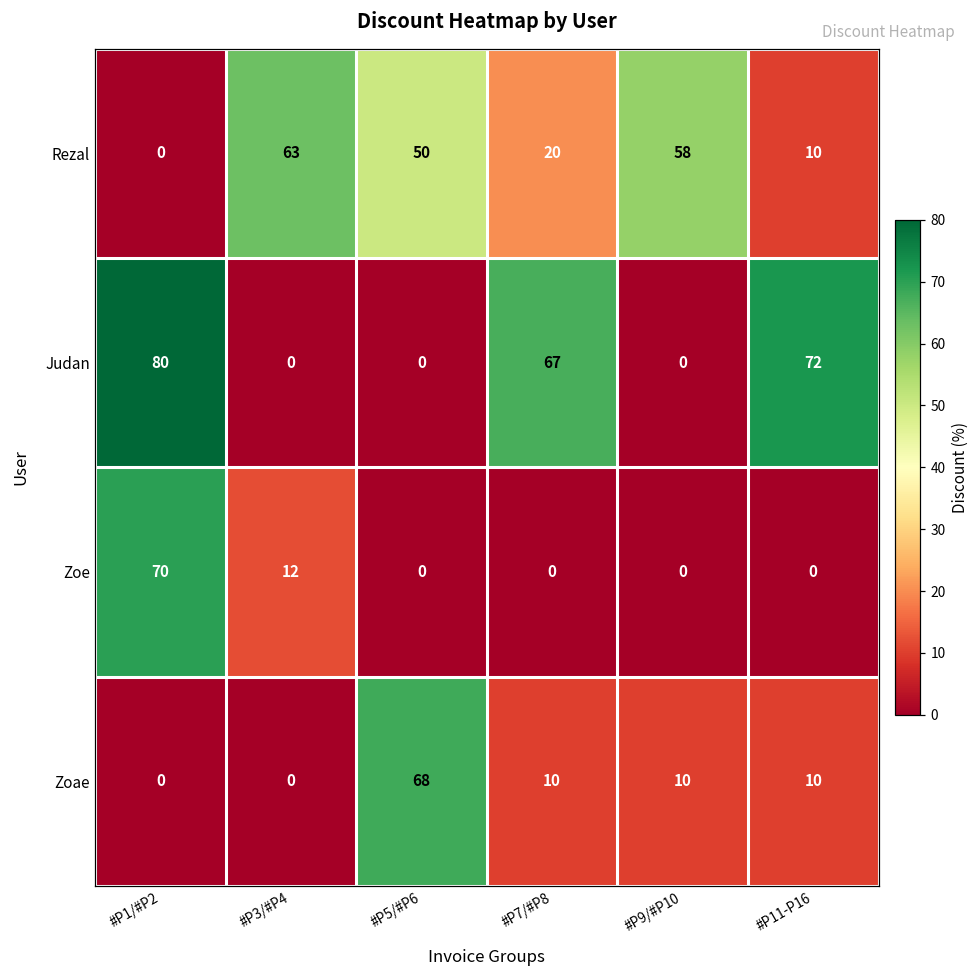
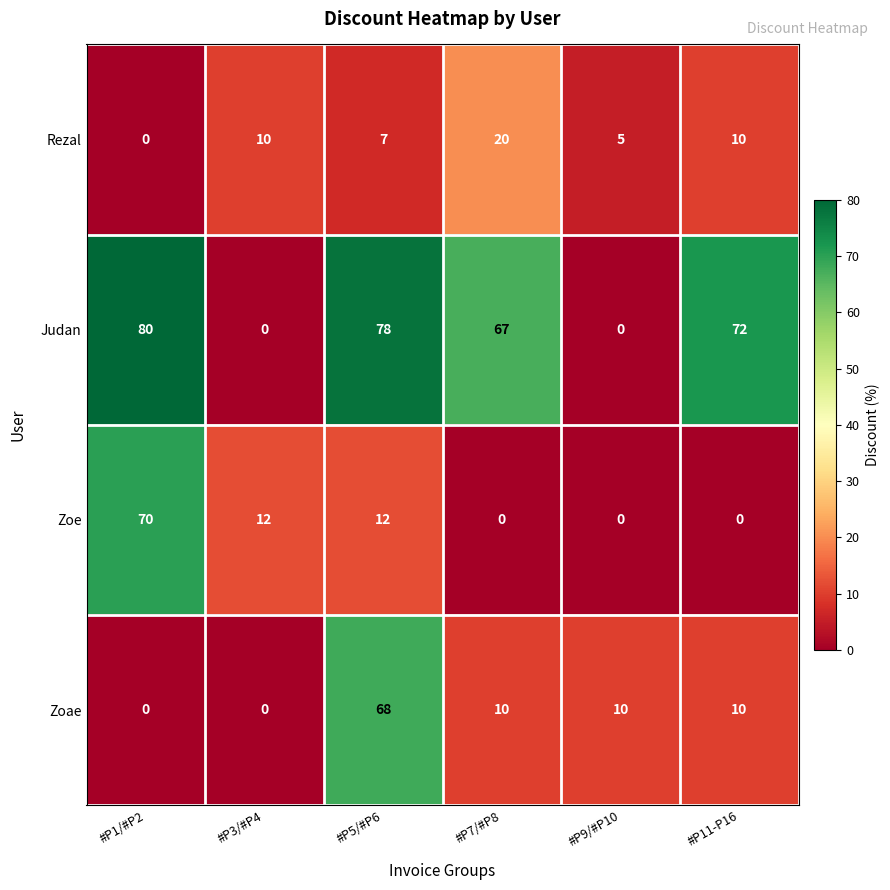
Rezal, #P3/#P4: 63 -> 10
Rezal, #P5/#P6: 50 -> 7
Rezal, #P9/#P10: 58 -> 5
Judan, #P5/#P6: 0 -> 78
Zoe, #P5/#P6: 0 -> 12
